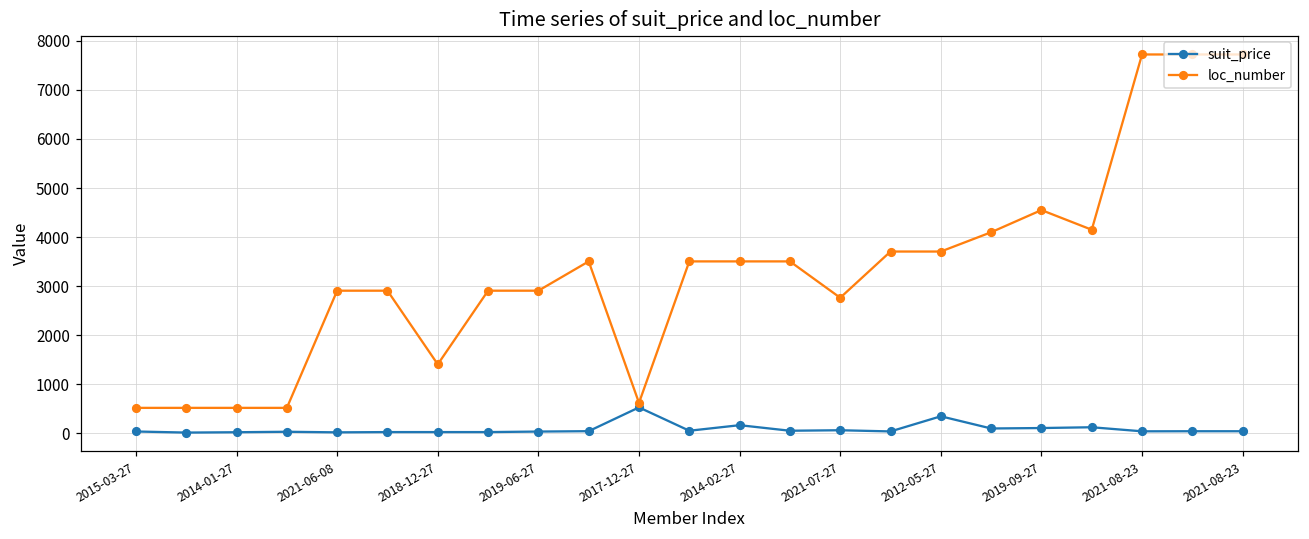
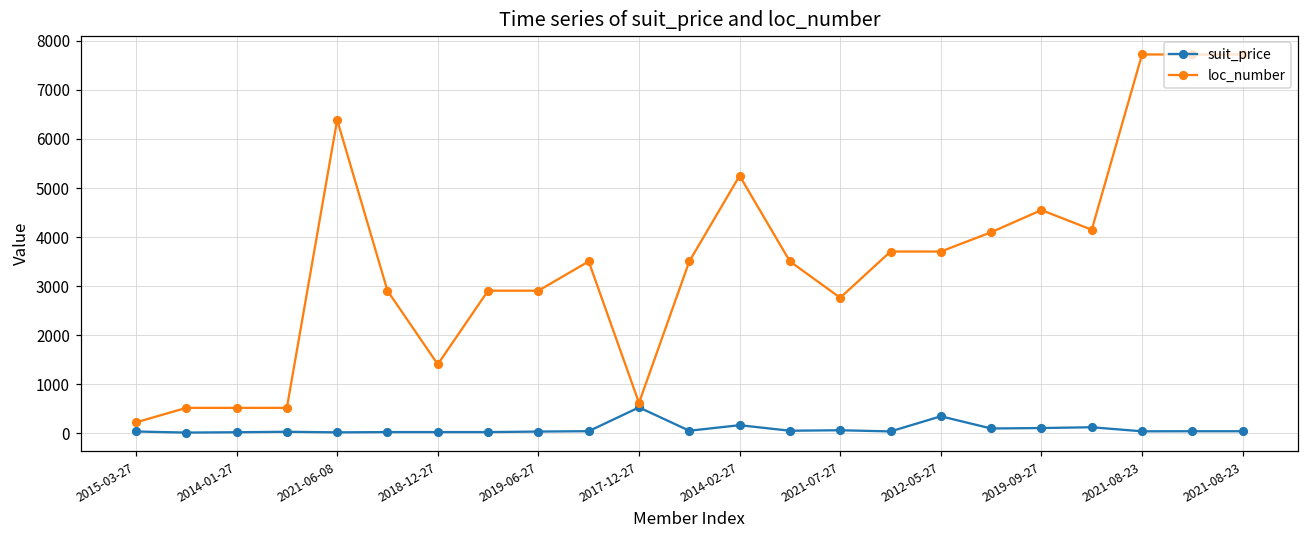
loc_number, 2015-03-27: 500 -> 200
loc_number, 2021-06-08: 2900 -> 6400
loc_number, 2014-02-27: 3500 -> 5300
